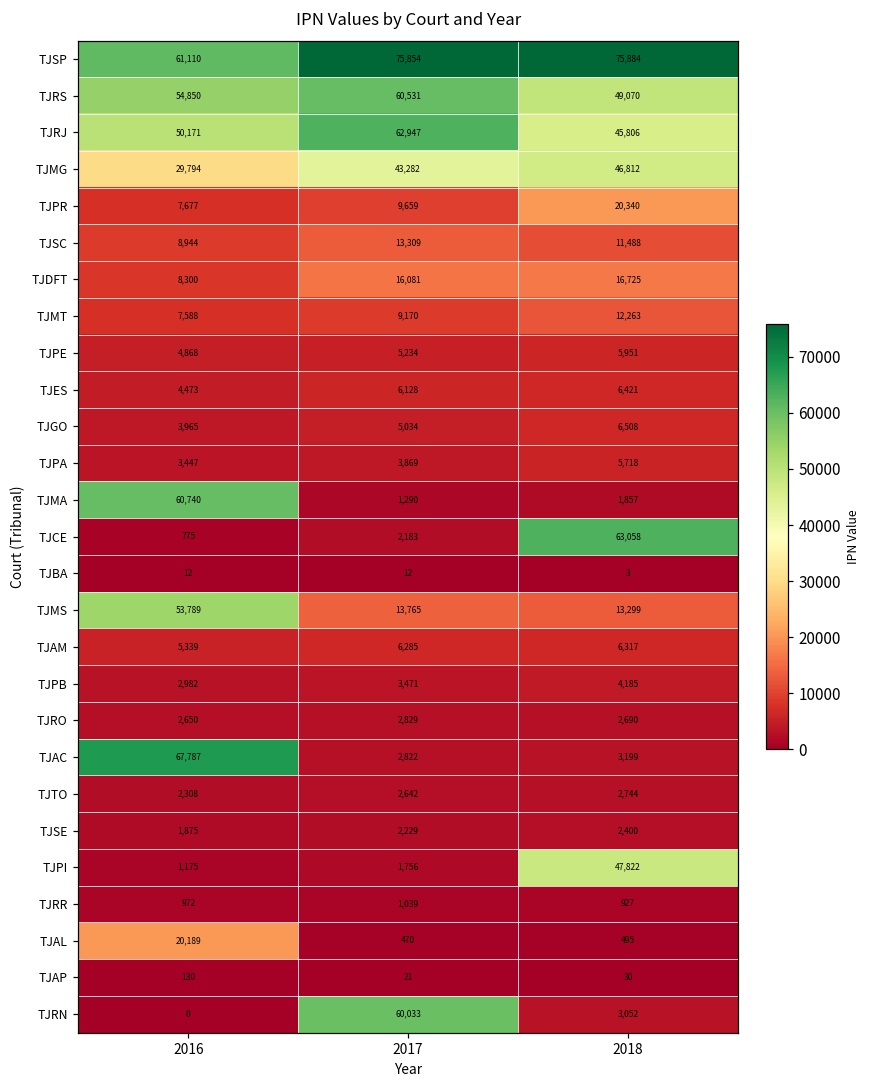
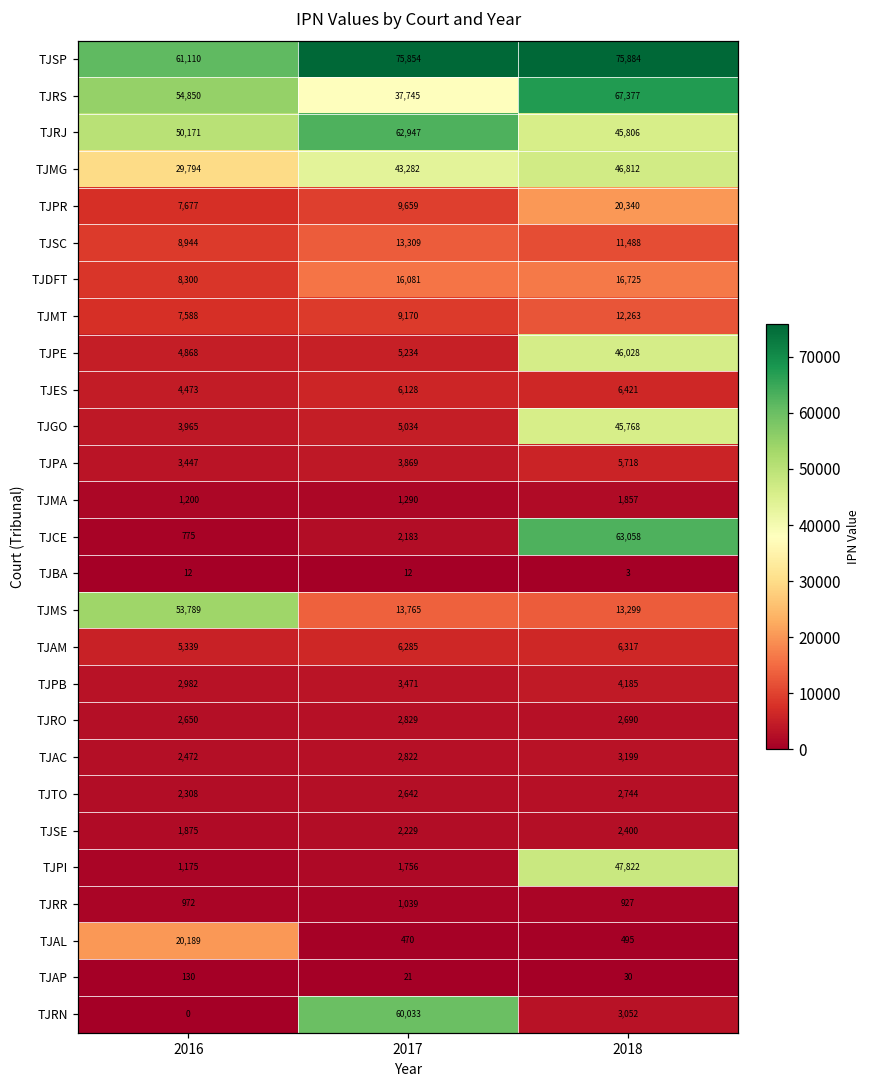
TJRS, 2017: 60,531 -> 37,745
TJRS, 2018: 49,070 -> 67,377
TJPE, 2018: 5,951 -> 46,028
TJGO, 2018: 6,508 -> 45,768
TJMA, 2016: 60,740 -> 1,200
TJAC, 2016: 67,787 -> 2,472
